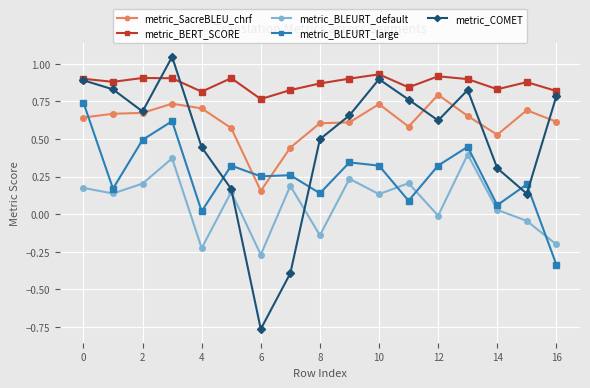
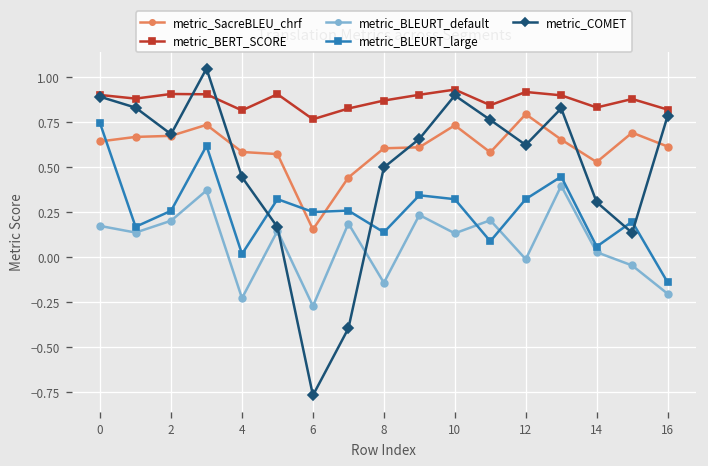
metric_BLEURT_large, 2: 0.49 -> 0.26
metric_SacreBLEU_chrf, 4: 0.70 -> 0.58
metric_BLEURT_large, 16: -0.34 -> -0.14
